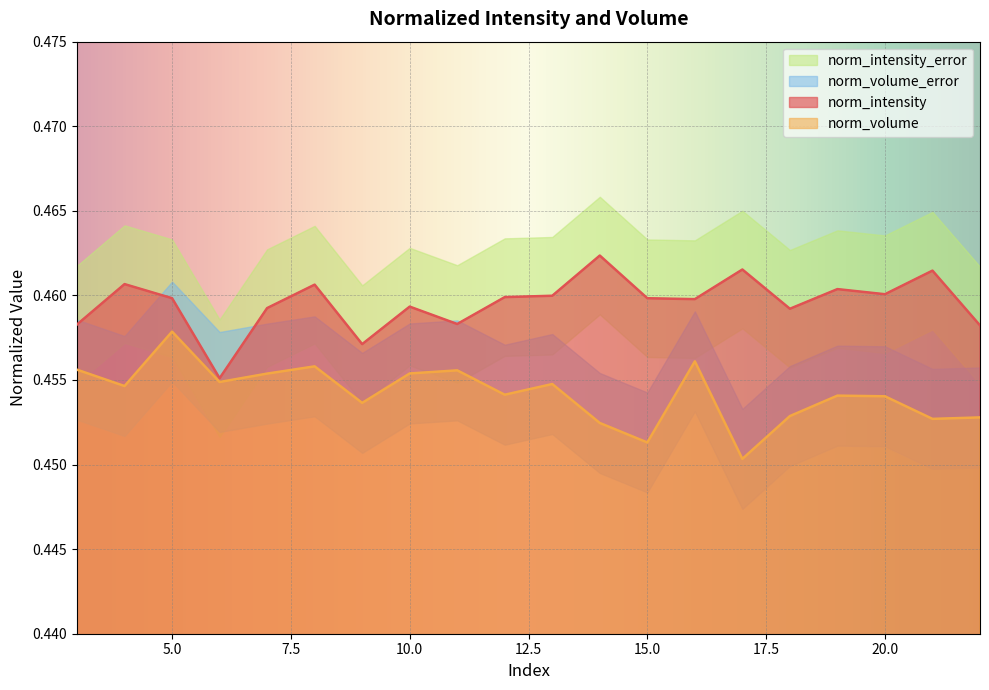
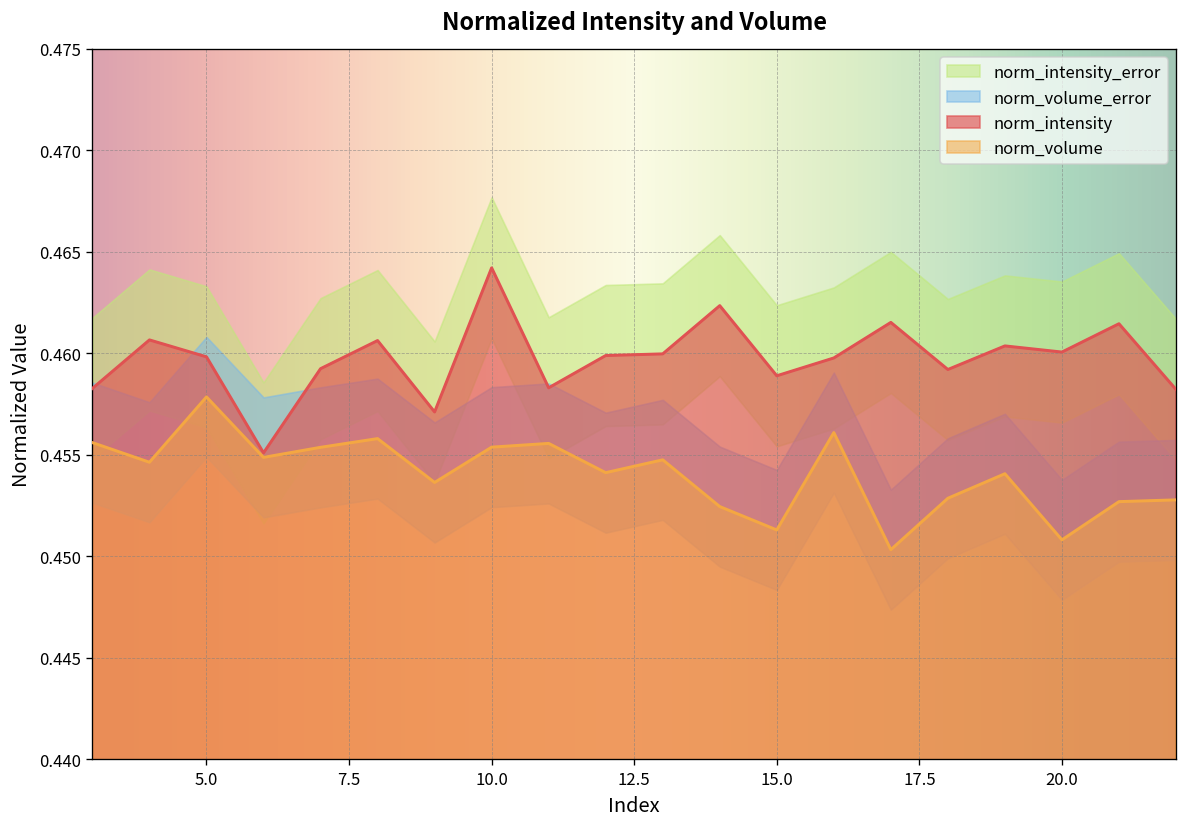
norm_intensity, 10.0: 0.4593 -> 0.4642
norm_intensity, 15.0: 0.4598 -> 0.4589
norm_volume, 20.0: 0.4540 -> 0.4508
